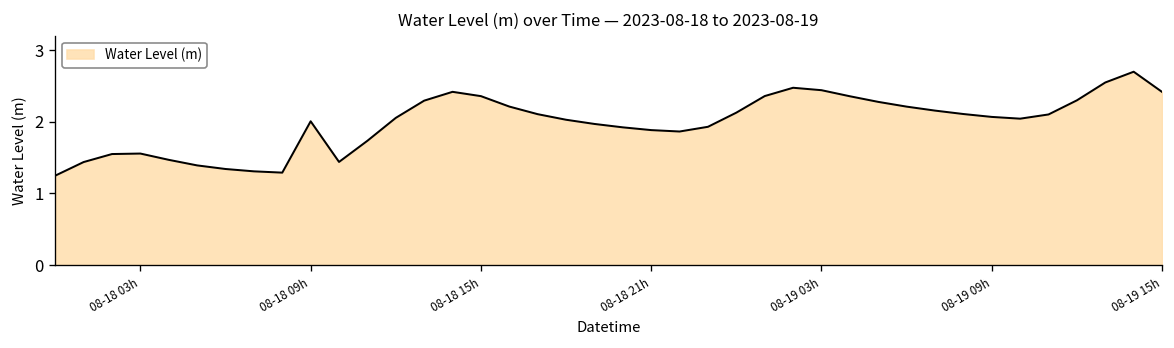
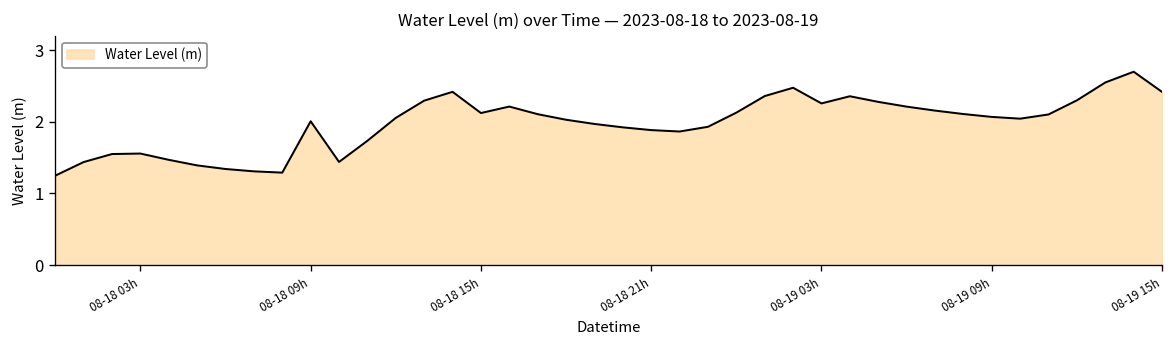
08-18 15h: 2.4 -> 2.1
08-19 03h: 2.4 -> 2.3
